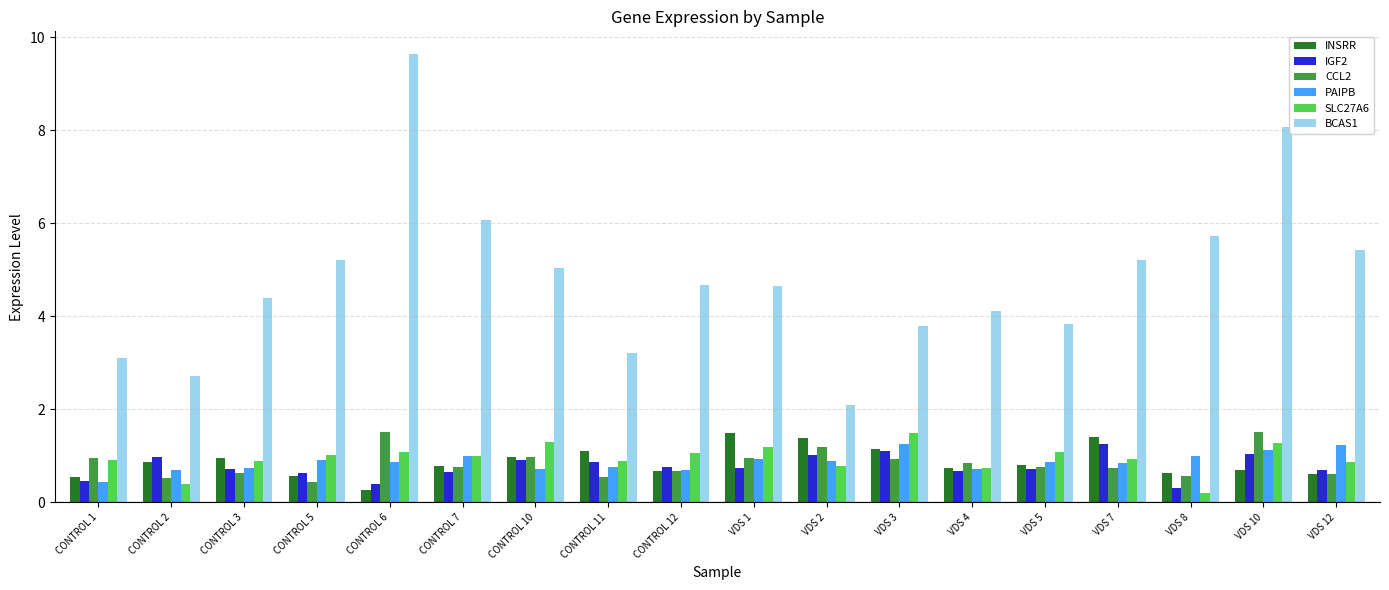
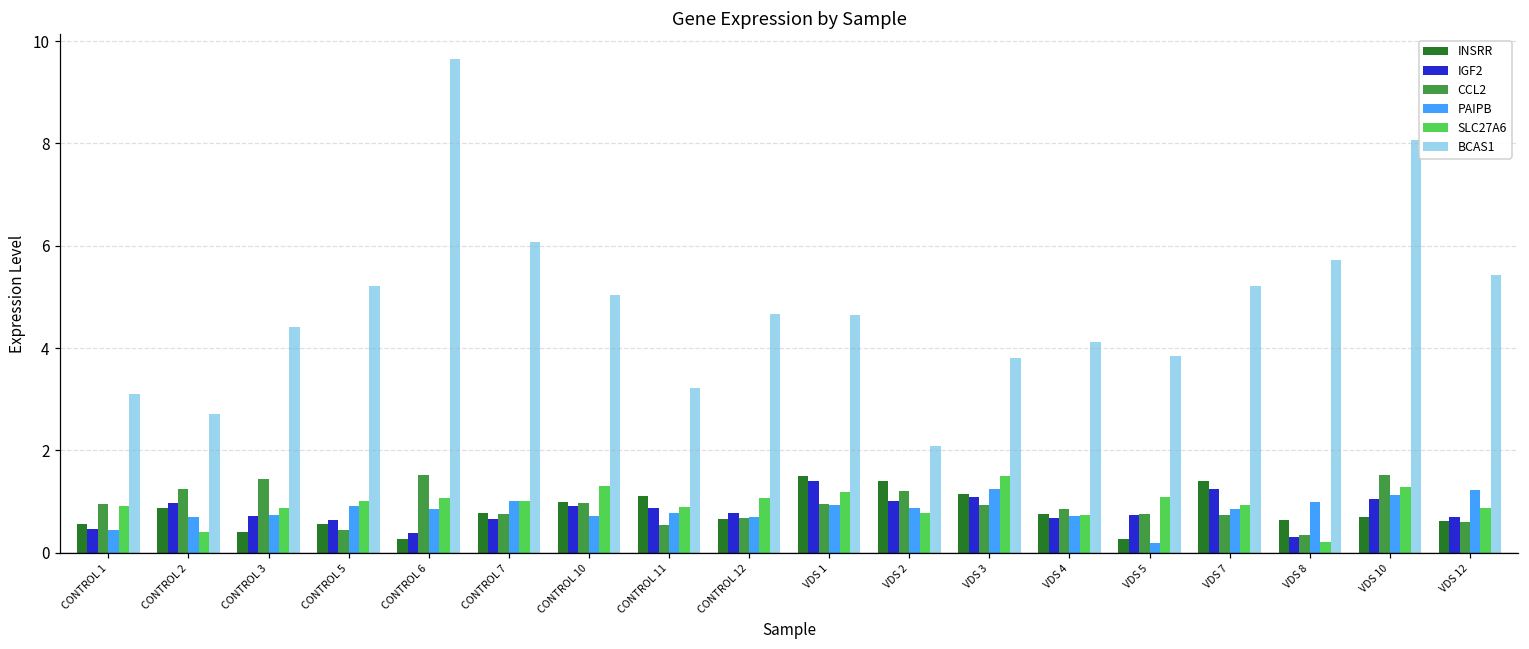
CCL2, CONTROL 2: 0.5 -> 1.3
INSRR, CONTROL 3: 0.9 -> 0.4
CCL2, CONTROL 3: 0.6 -> 1.4
IGF2, VDS 1: 0.7 -> 1.4
INSRR, VDS 5: 0.8 -> 0.3
PAIPB, VDS 5: 0.9 -> 0.2
CCL2, VDS 8: 0.6 -> 0.3
